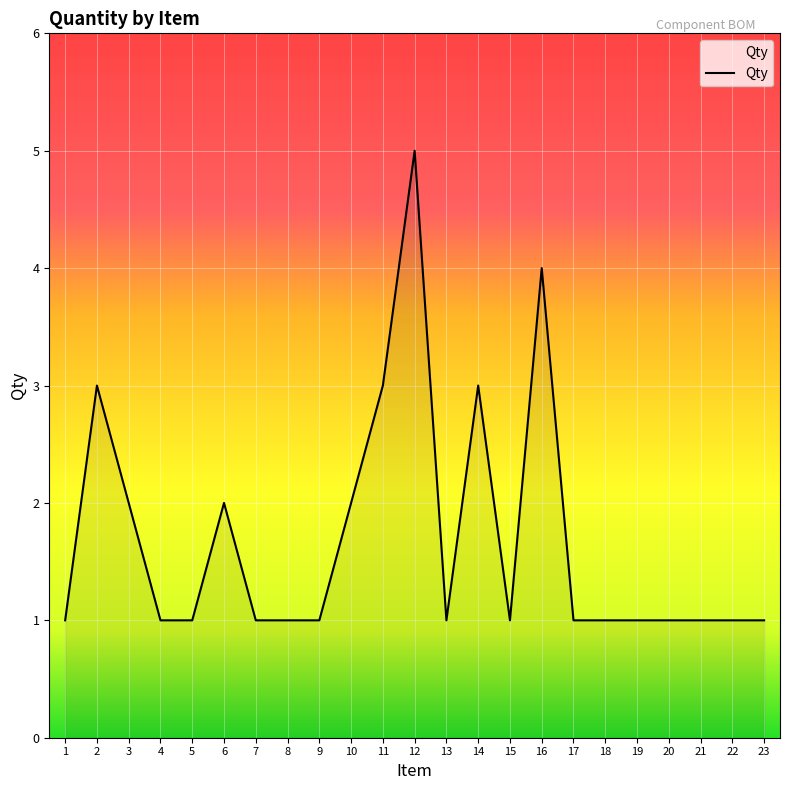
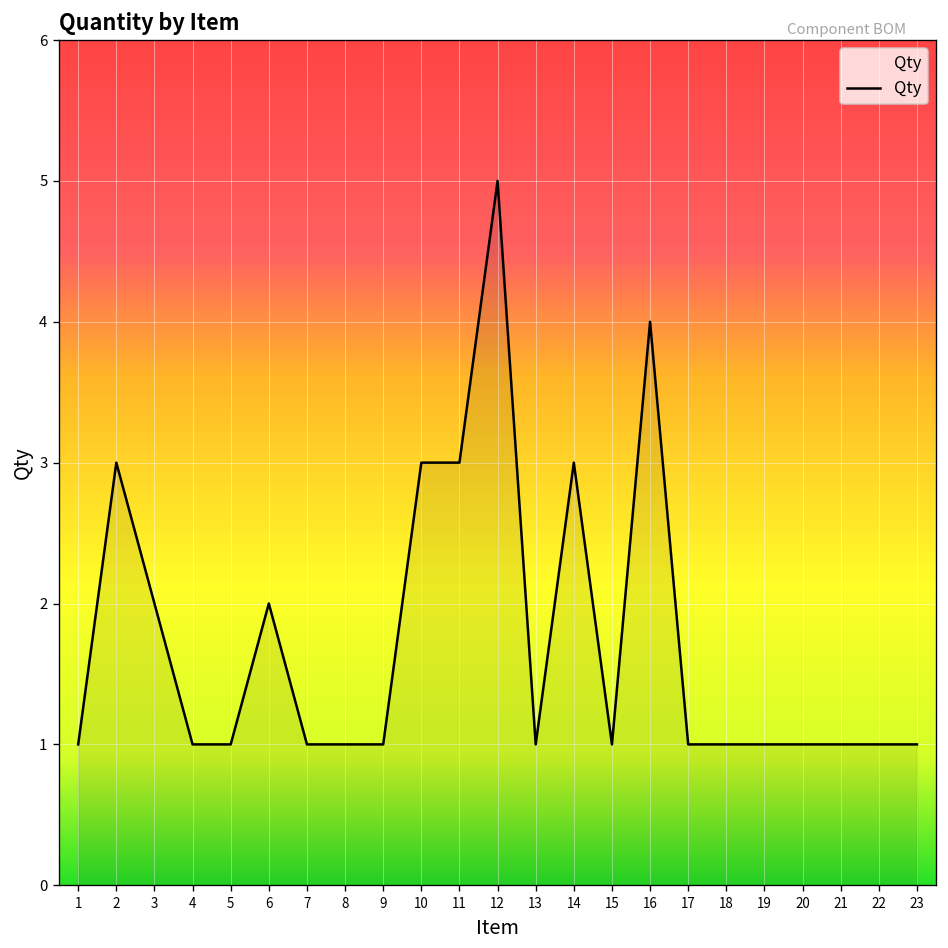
10: 2 -> 3
